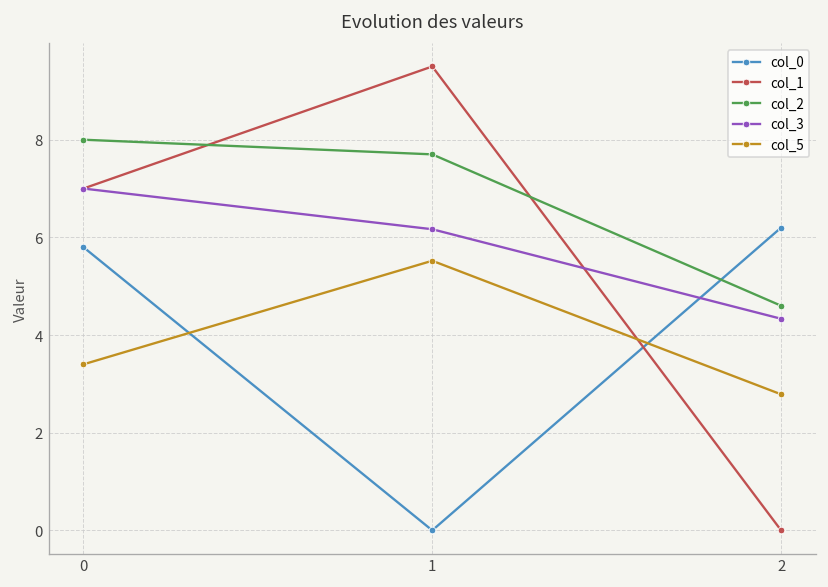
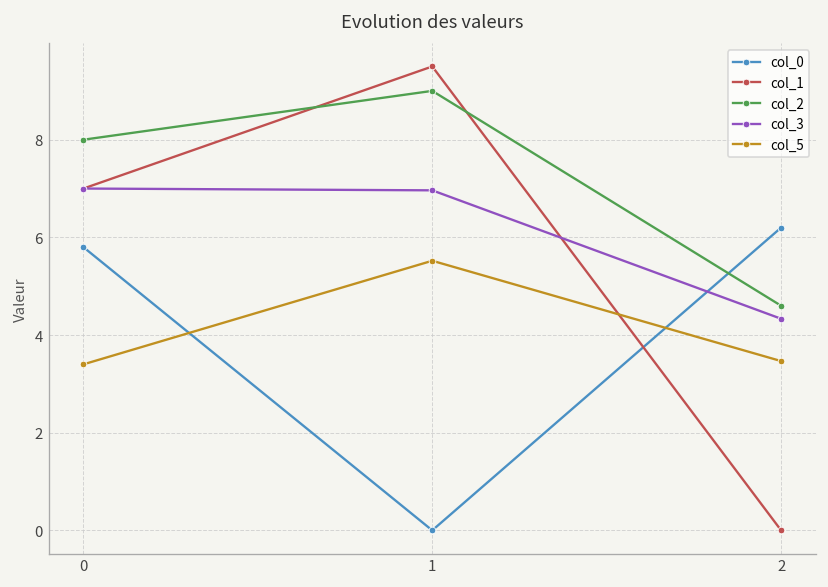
col_2, 1: 7.7 -> 9.0
col_3, 1: 6.2 -> 7.0
col_5, 2: 2.8 -> 3.5
